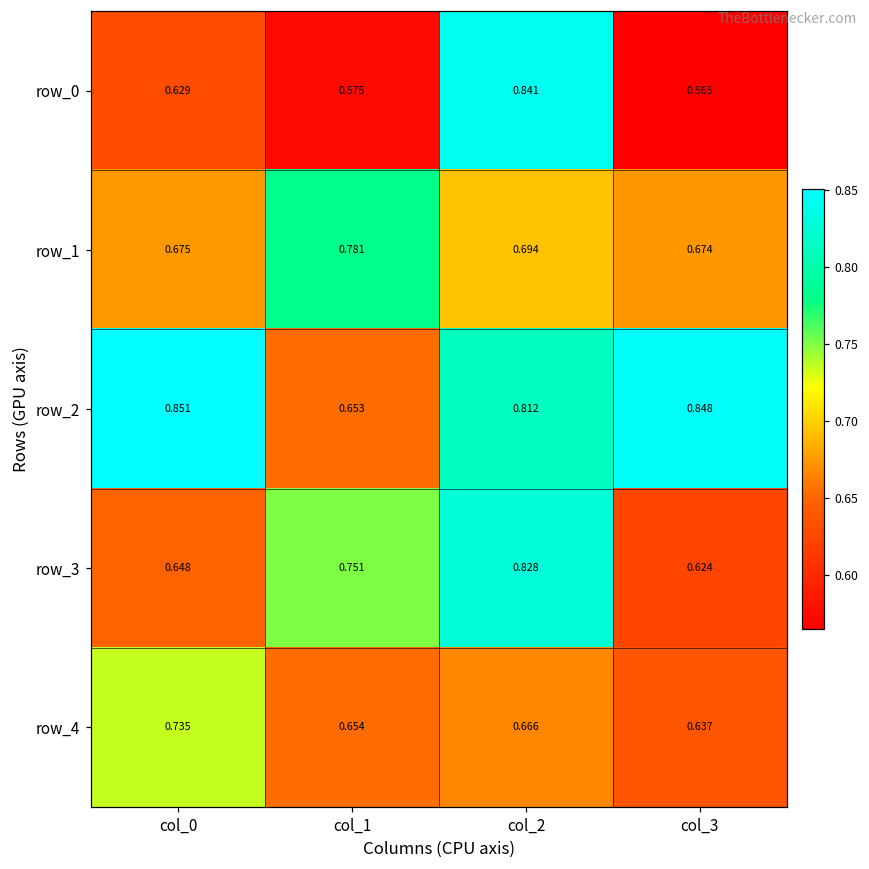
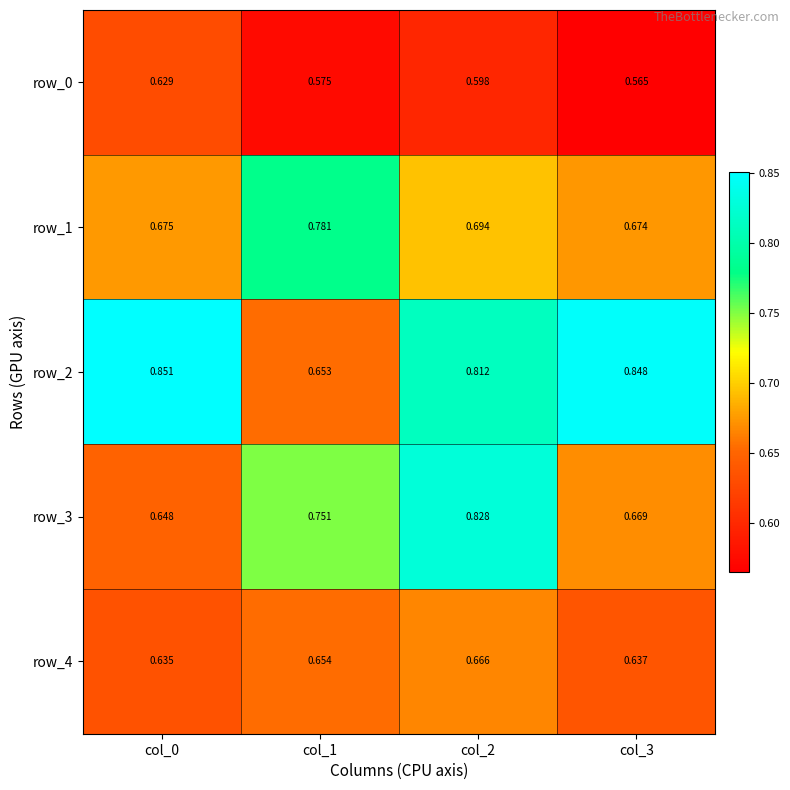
row_0, col_2: 0.841 -> 0.598
row_3, col_3: 0.624 -> 0.669
row_4, col_0: 0.735 -> 0.635
